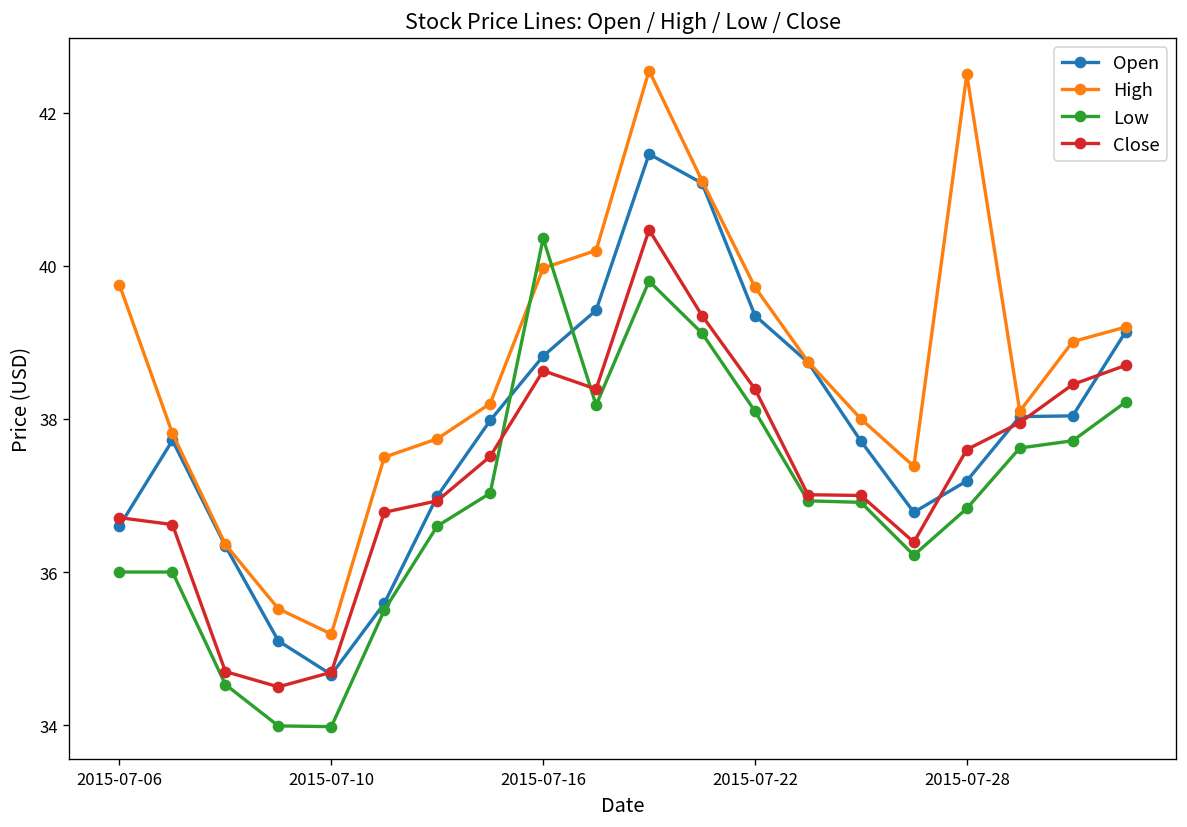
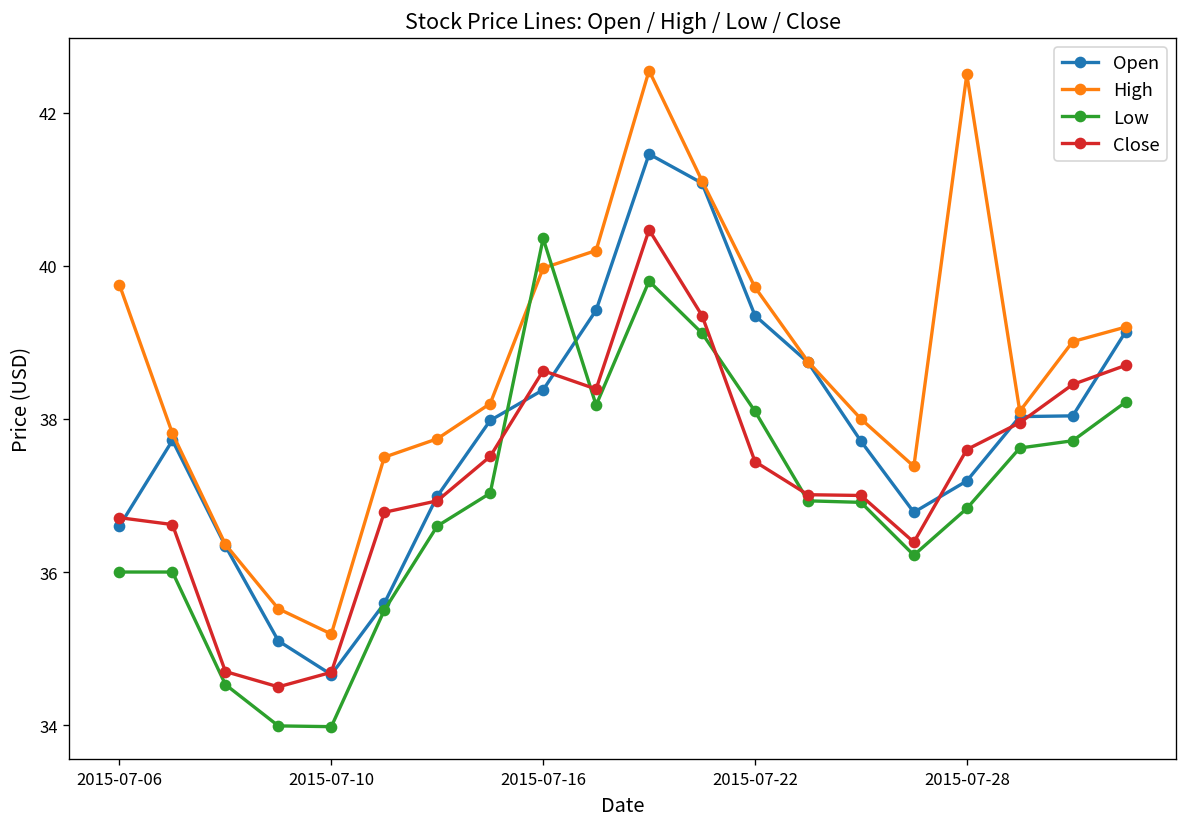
Open, 2015-07-16: 38.8 -> 38.4
Close, 2015-07-22: 38.4 -> 37.4
